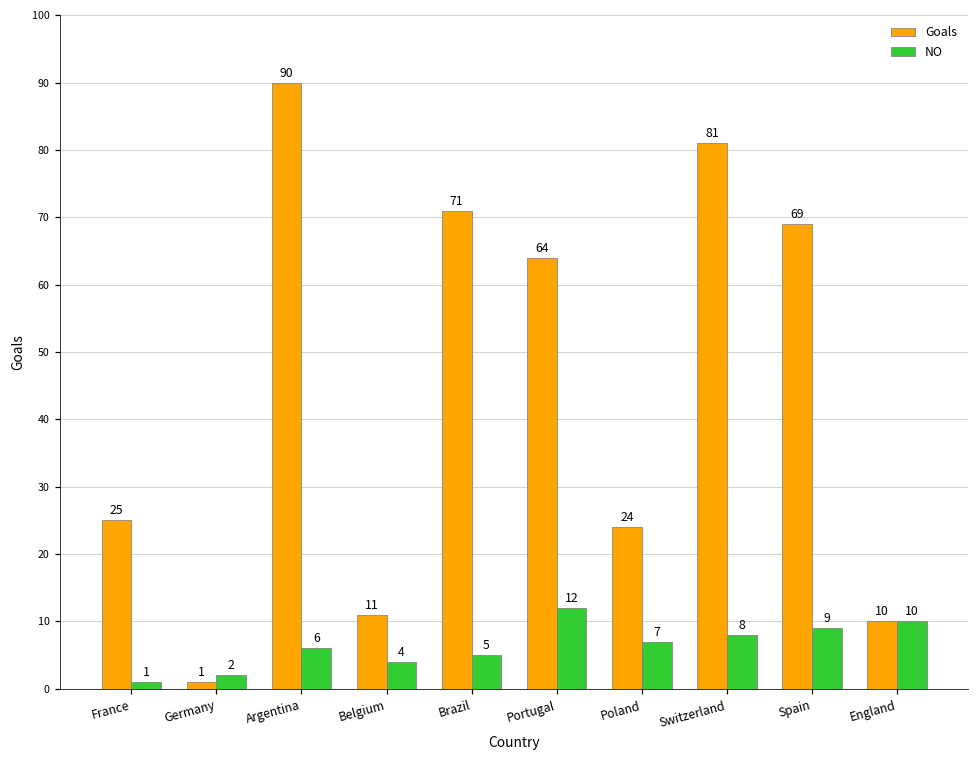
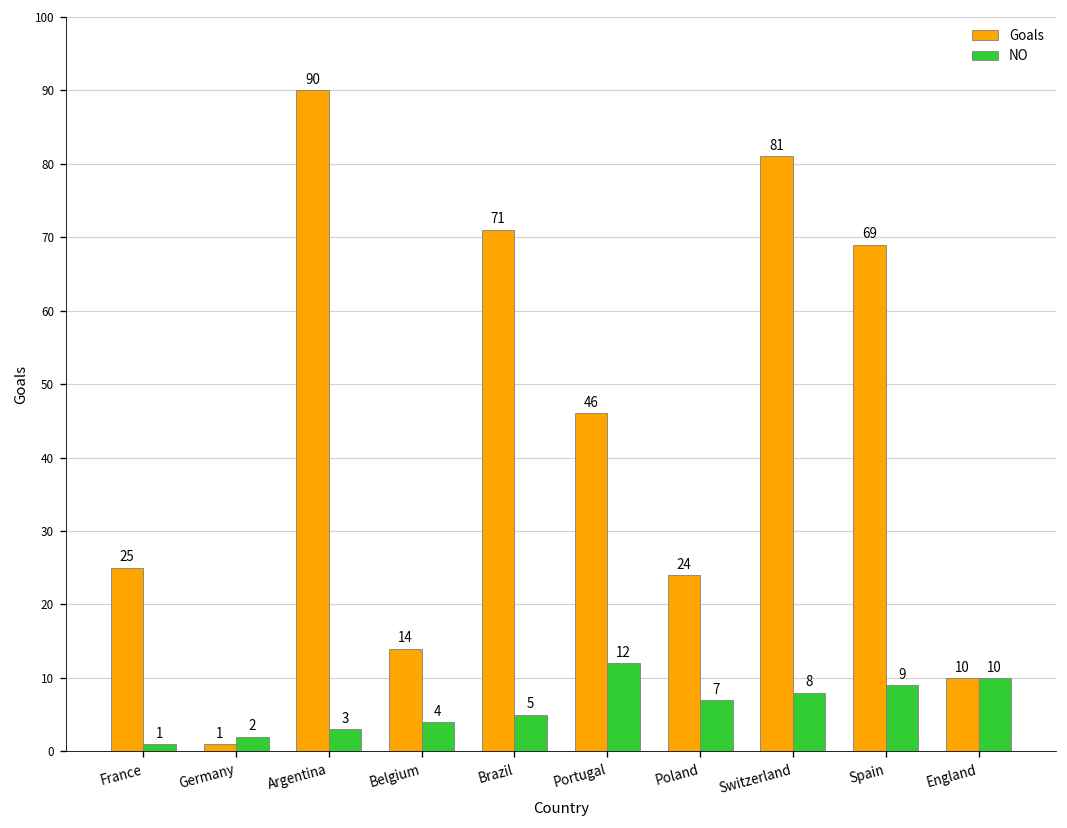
NO, Argentina: 6 -> 3
Goals, Belgium: 11 -> 14
Goals, Portugal: 64 -> 46
